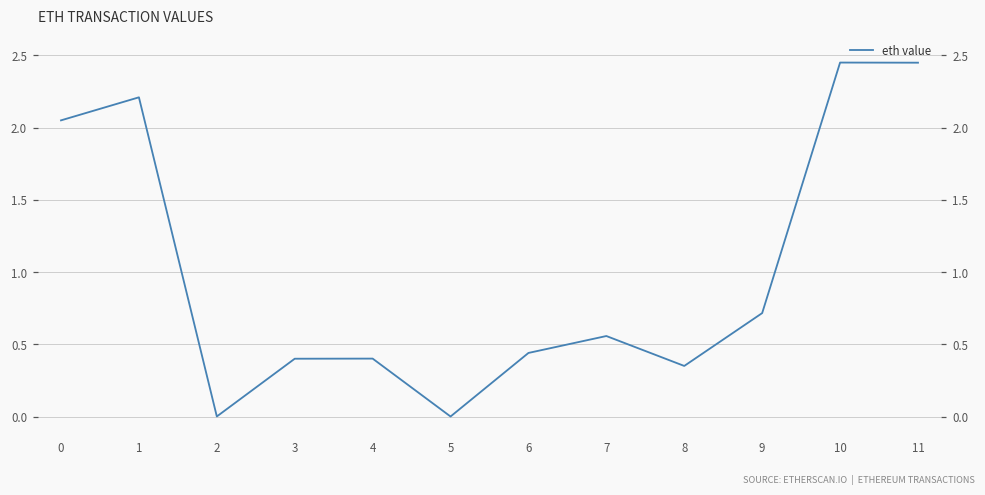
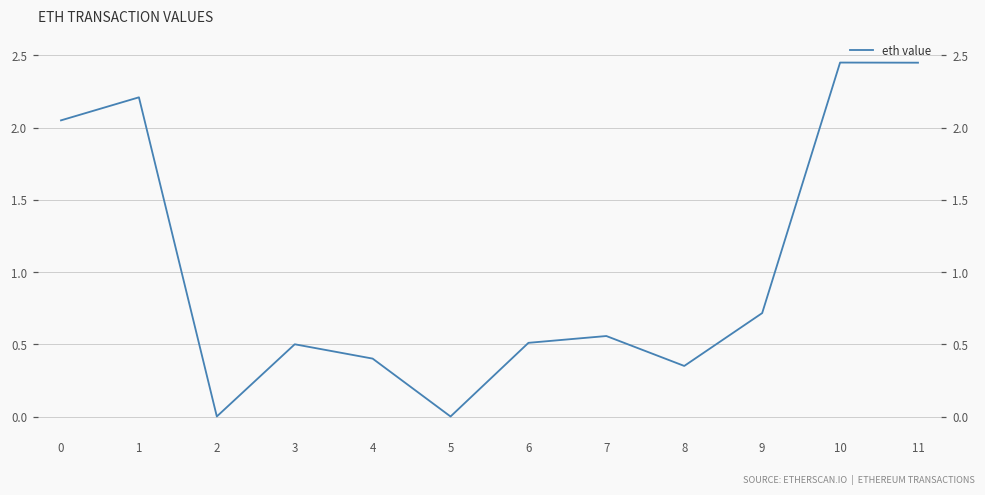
3: 0.4 -> 0.5
6: 0.44 -> 0.51
